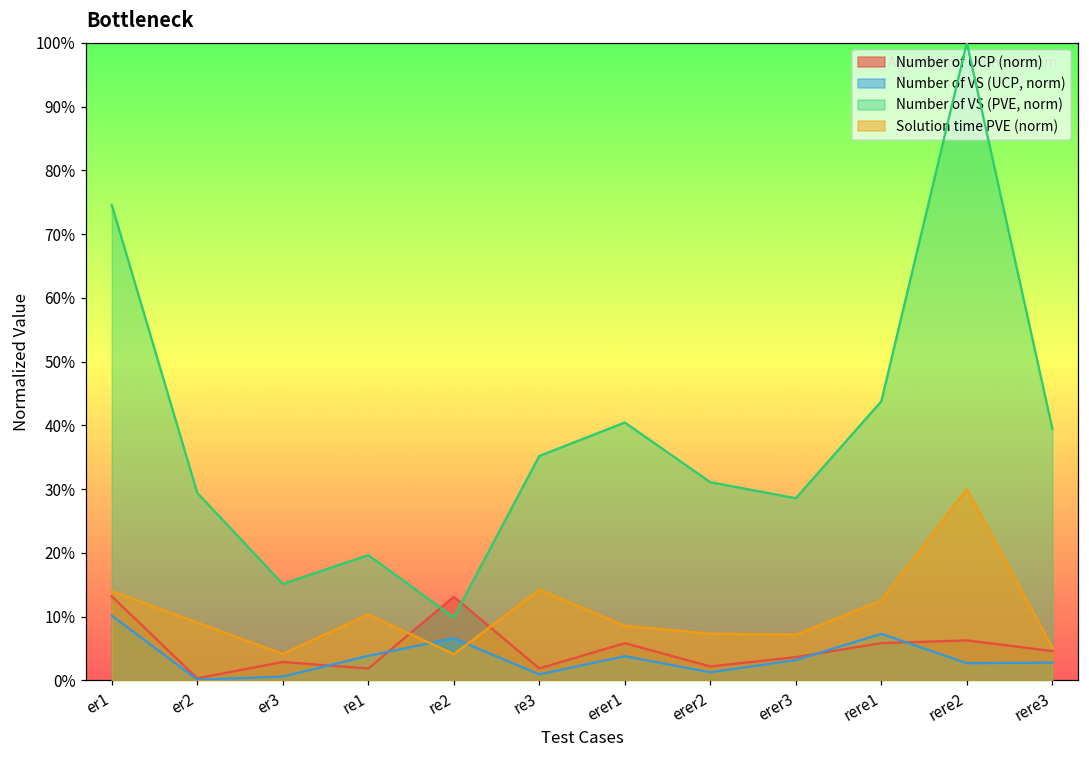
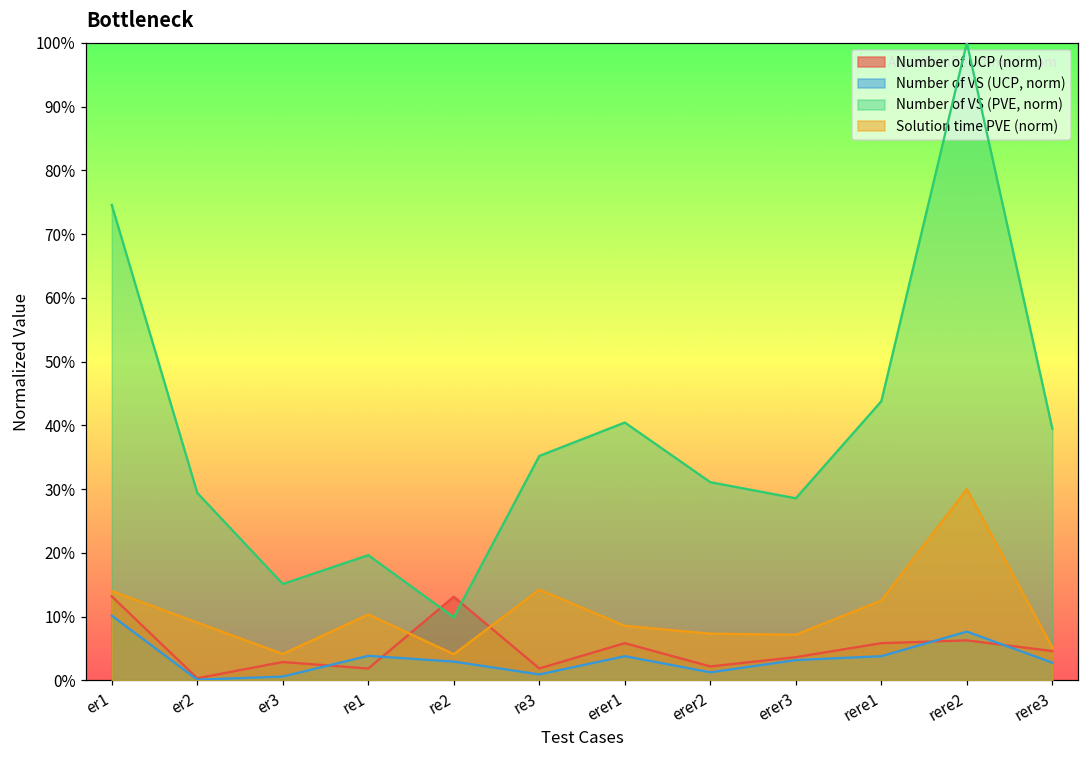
Number of VS (UCP, norm), re2: 7% -> 3%
Number of VS (UCP, norm), rere1: 7% -> 4%
Number of VS (UCP, norm), rere2: 3% -> 8%
